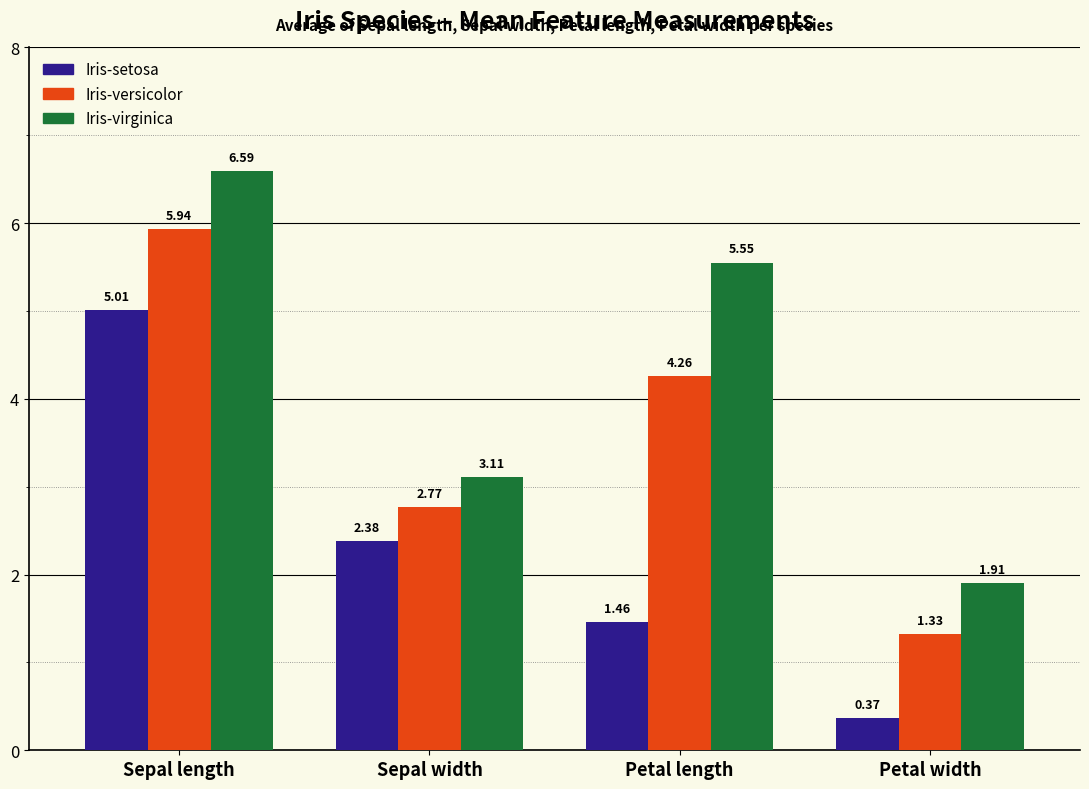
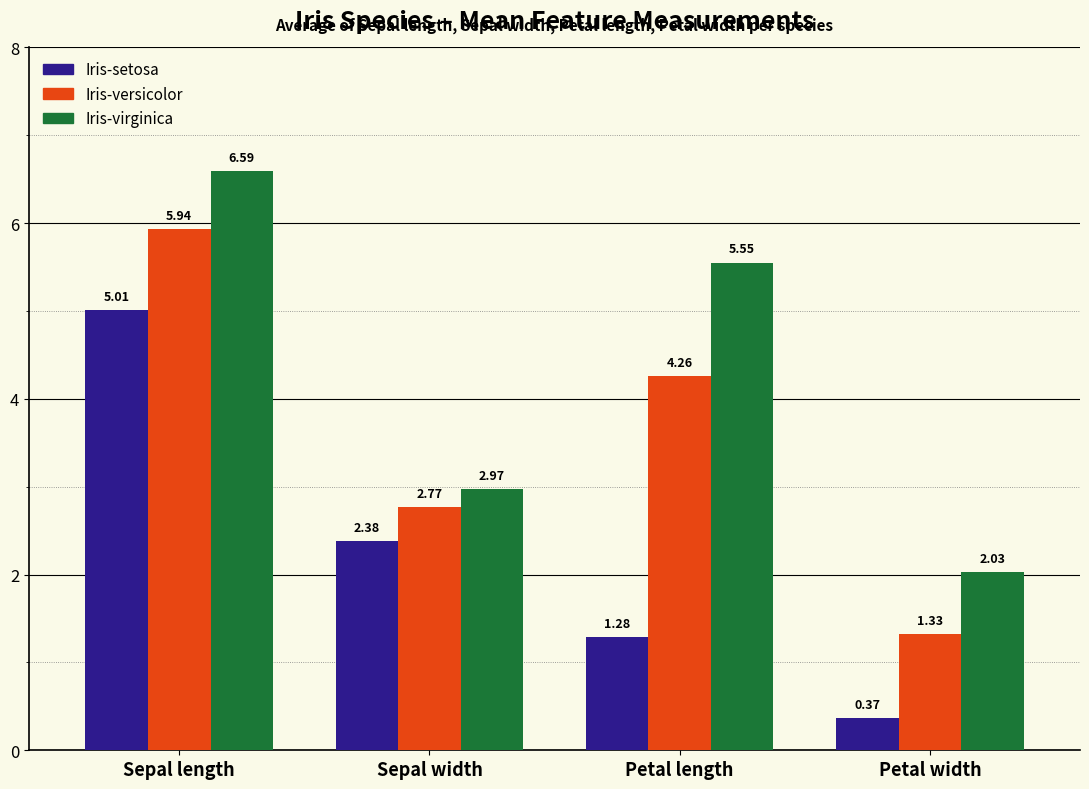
Iris-virginica, Sepal width: 3.11 -> 2.97
Iris-setosa, Petal length: 1.46 -> 1.28
Iris-virginica, Petal width: 1.91 -> 2.03
